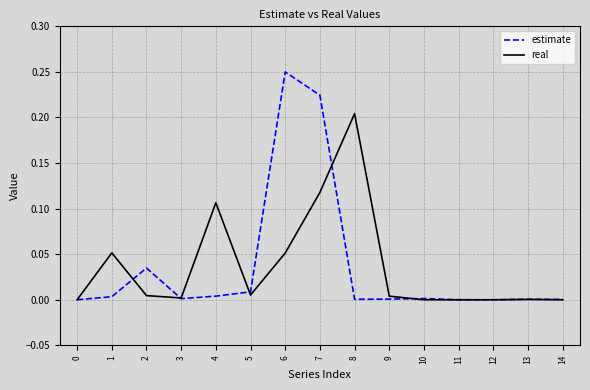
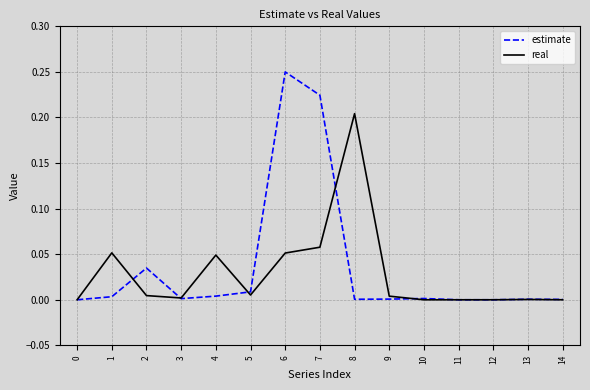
real, 4: 0.11 -> 0.05
real, 7: 0.12 -> 0.06
